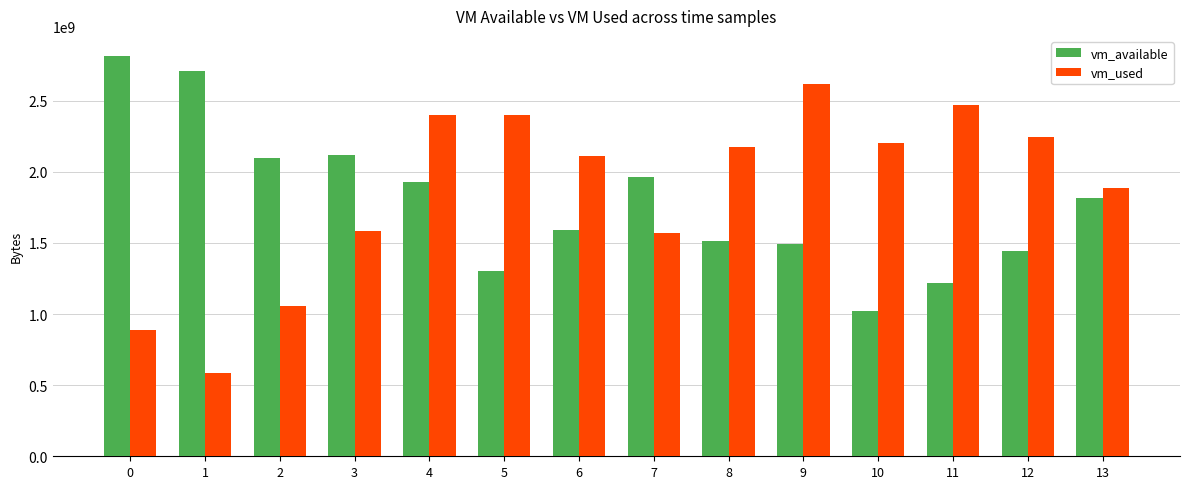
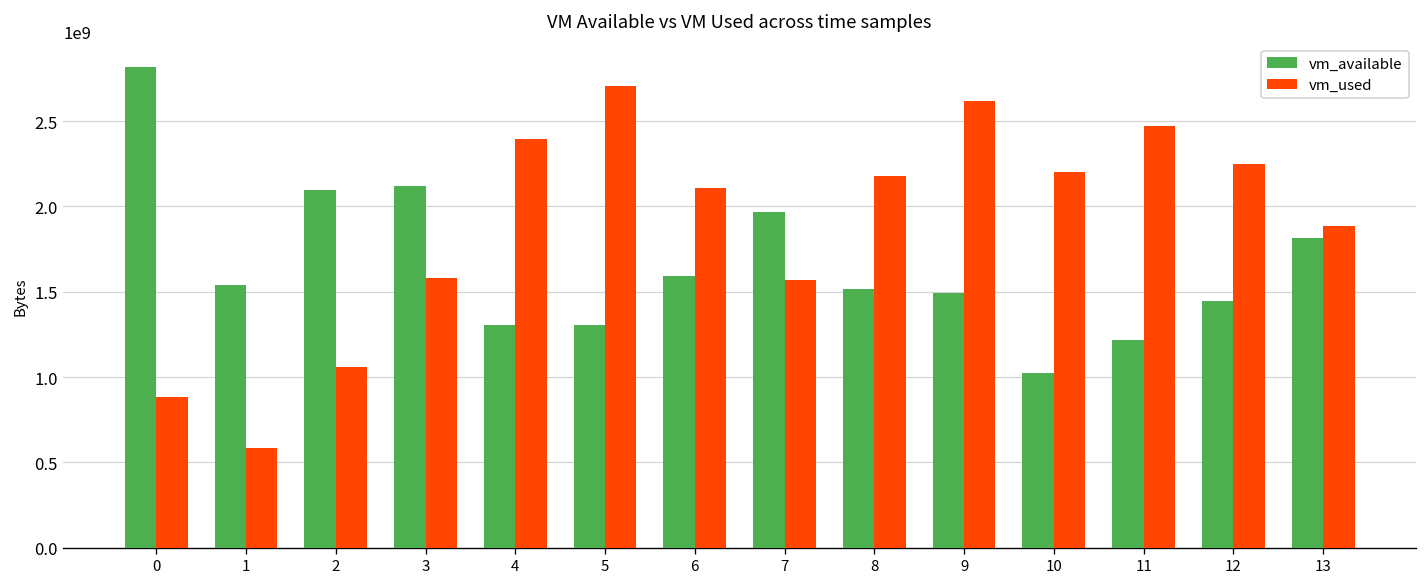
vm_available, 1: 2710000000 -> 1540000000
vm_available, 4: 1930000000 -> 1300000000
vm_used, 5: 2400000000 -> 2700000000
